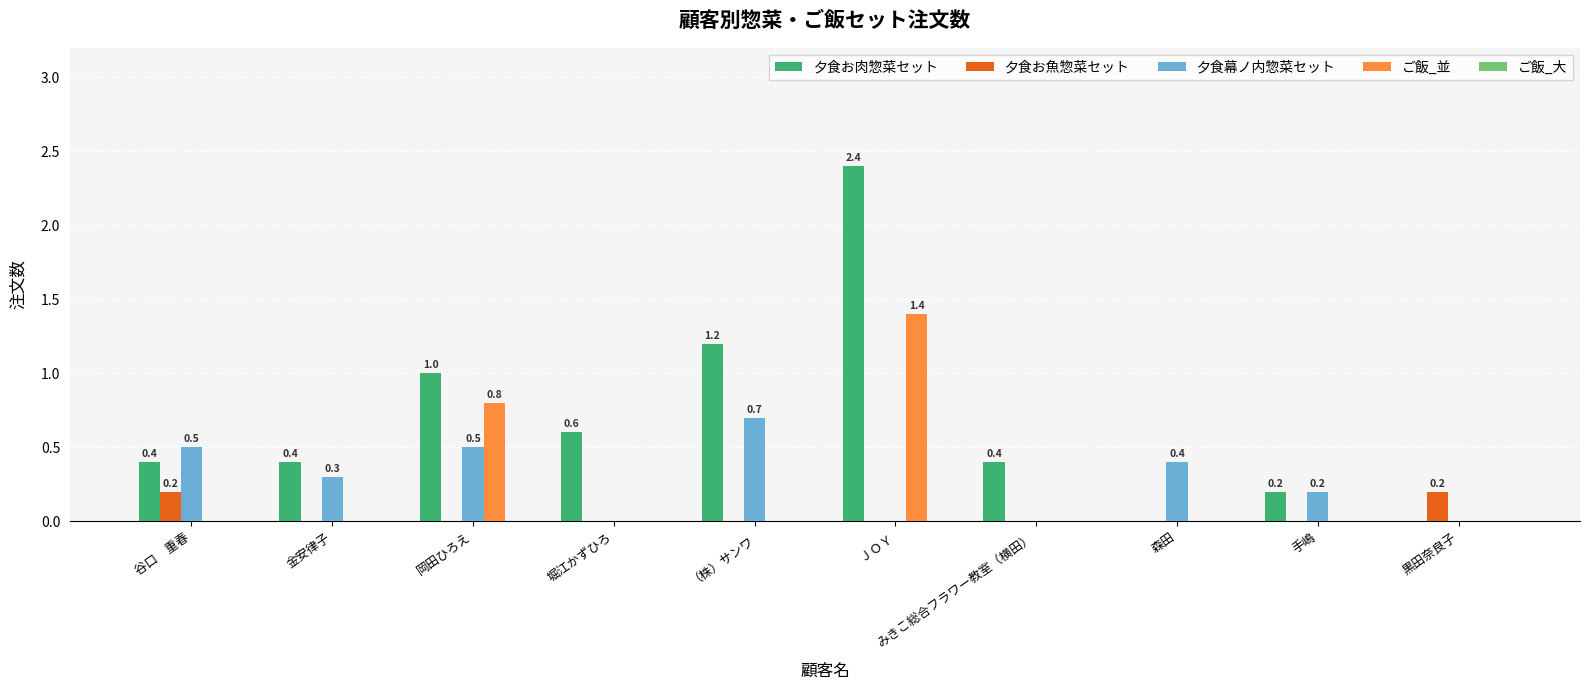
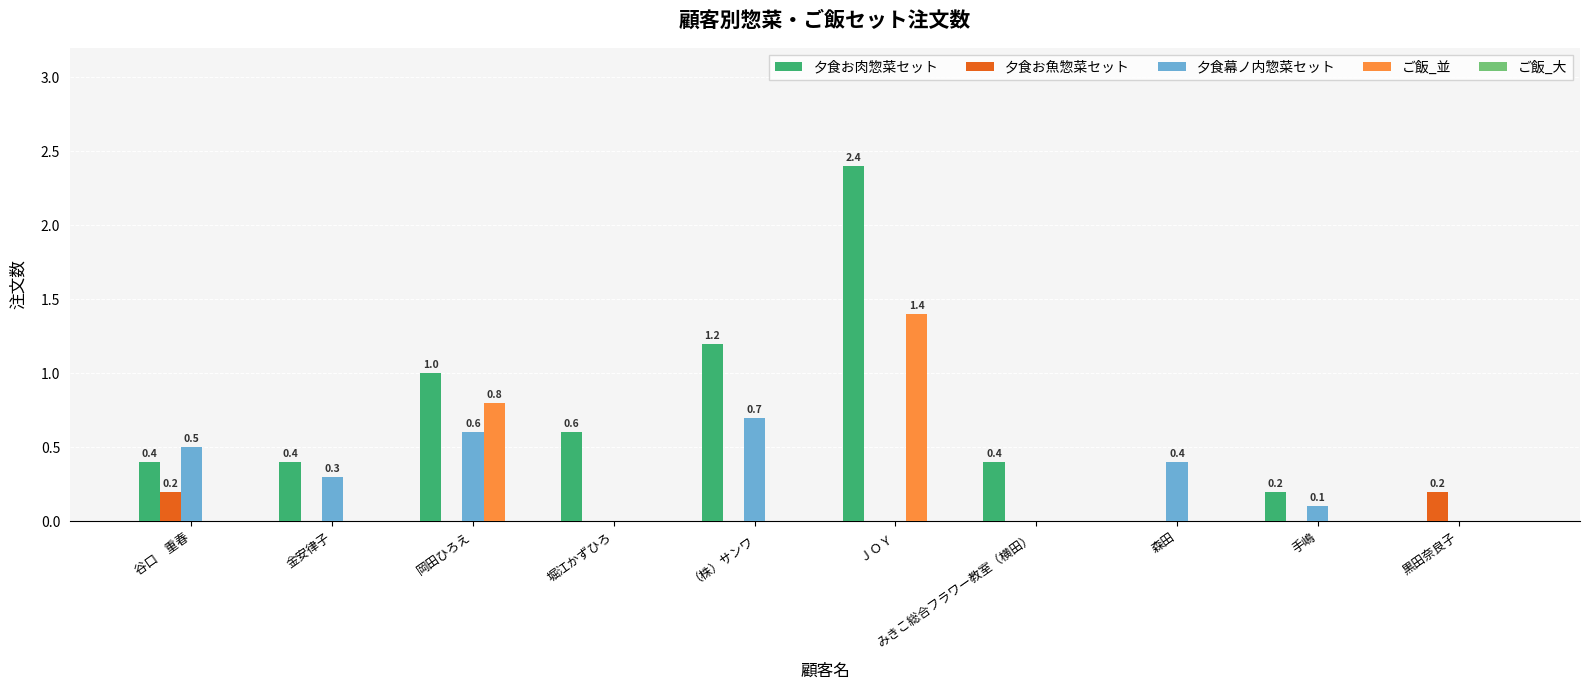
夕食幕ノ内惣菜セット, 岡田ひろえ: 0.5 -> 0.6
夕食幕ノ内惣菜セット, 手嶋: 0.2 -> 0.1
